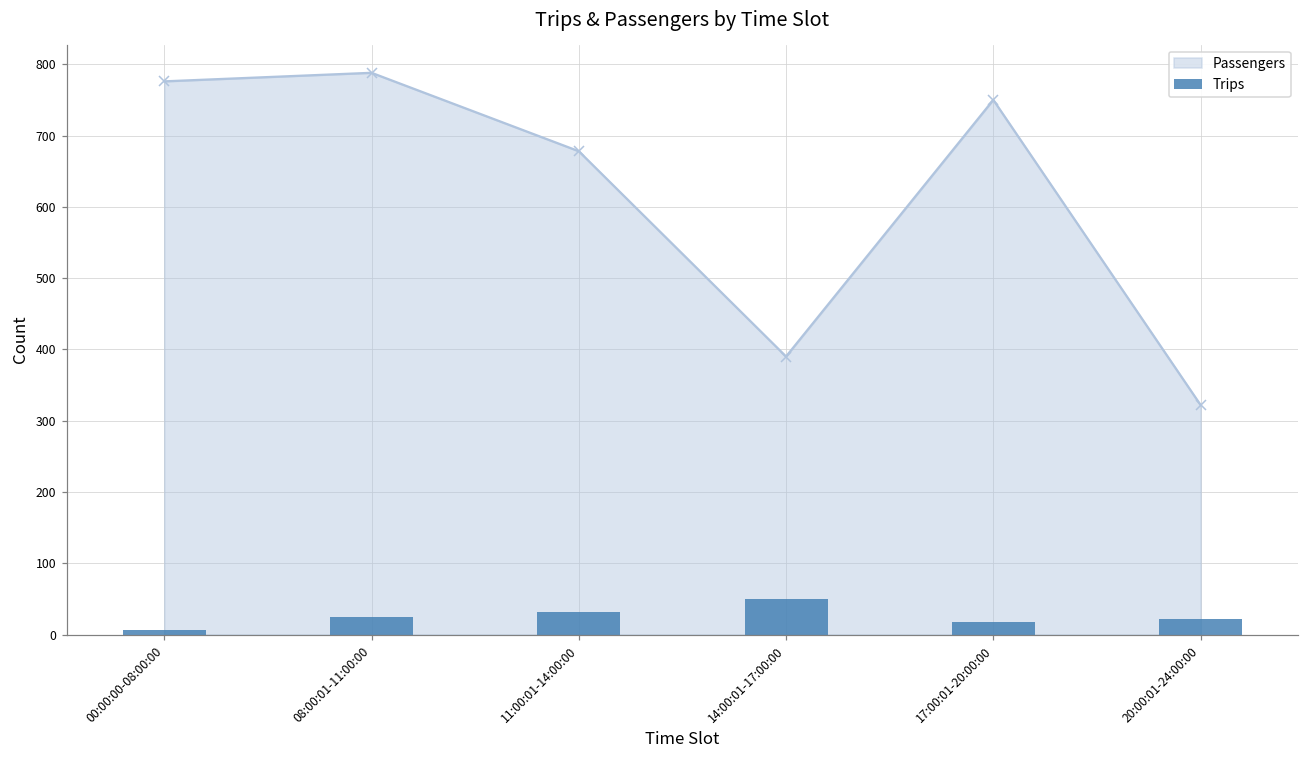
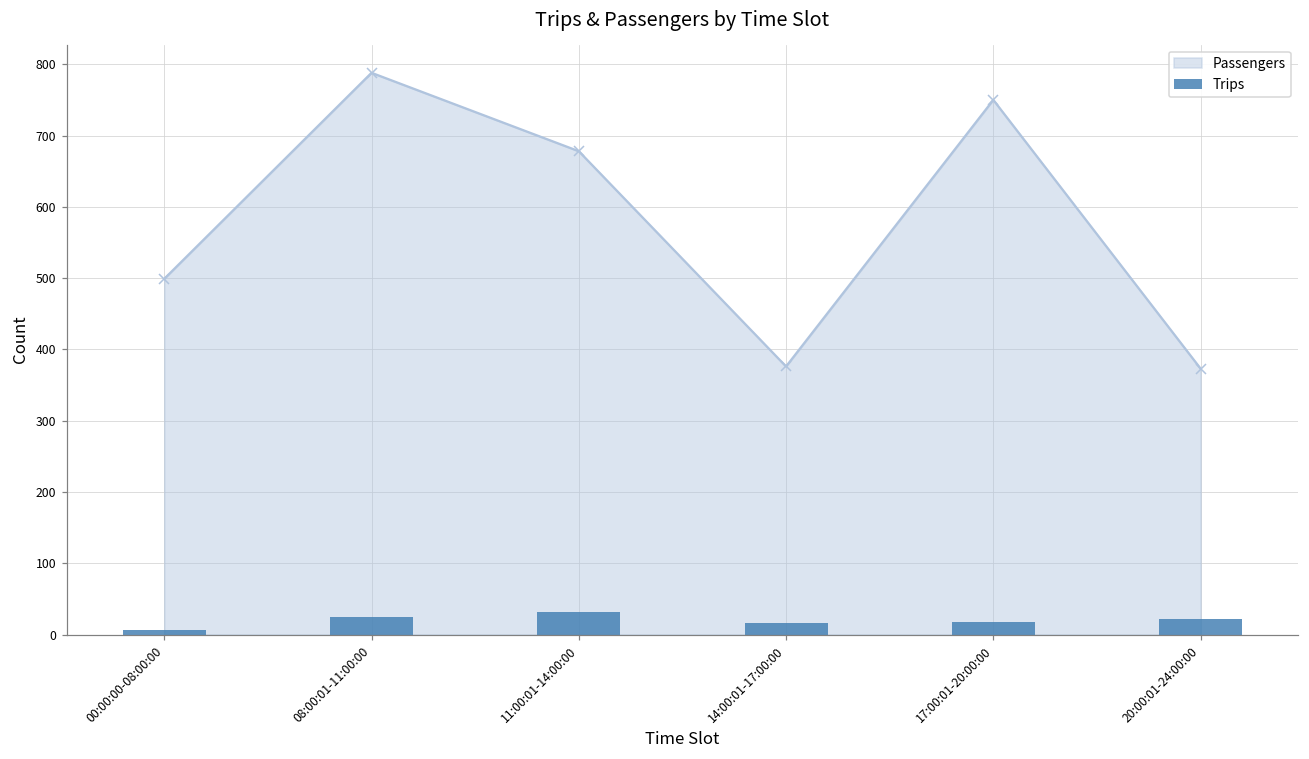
Passengers, 00:00:00-08:00:00: 780 -> 500
Passengers, 14:00:01-17:00:00: 390 -> 380
Trips, 14:00:01-17:00:00: 50 -> 20
Passengers, 20:00:01-24:00:00: 320 -> 370
